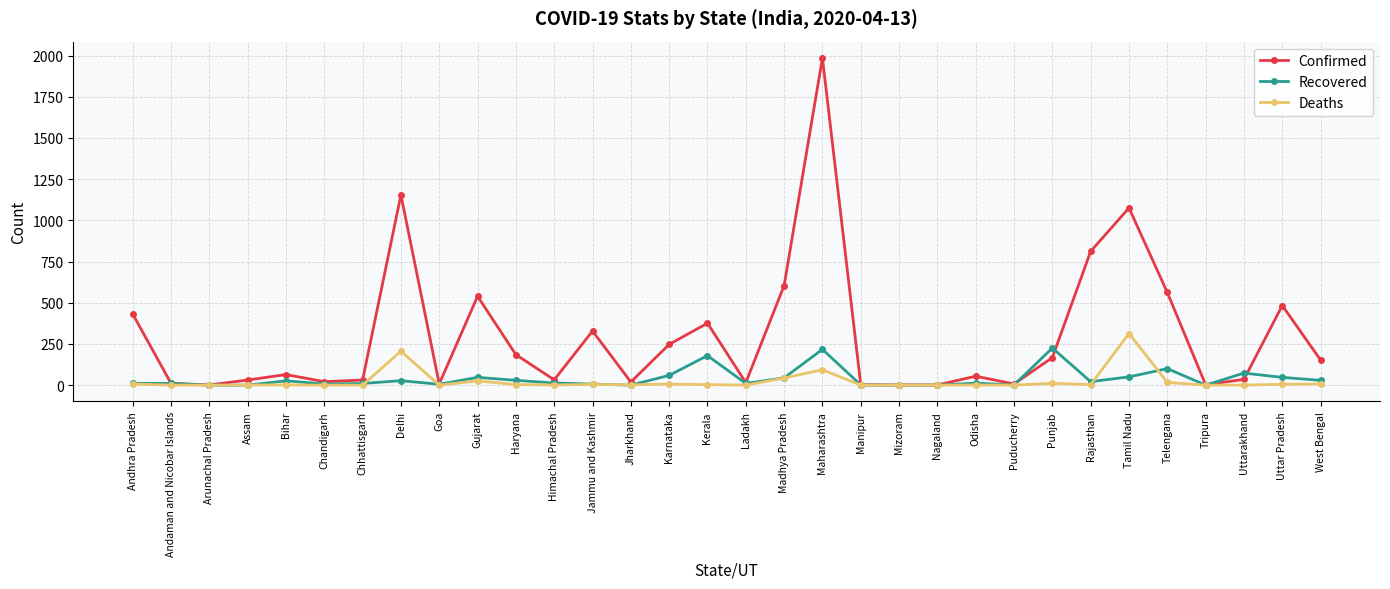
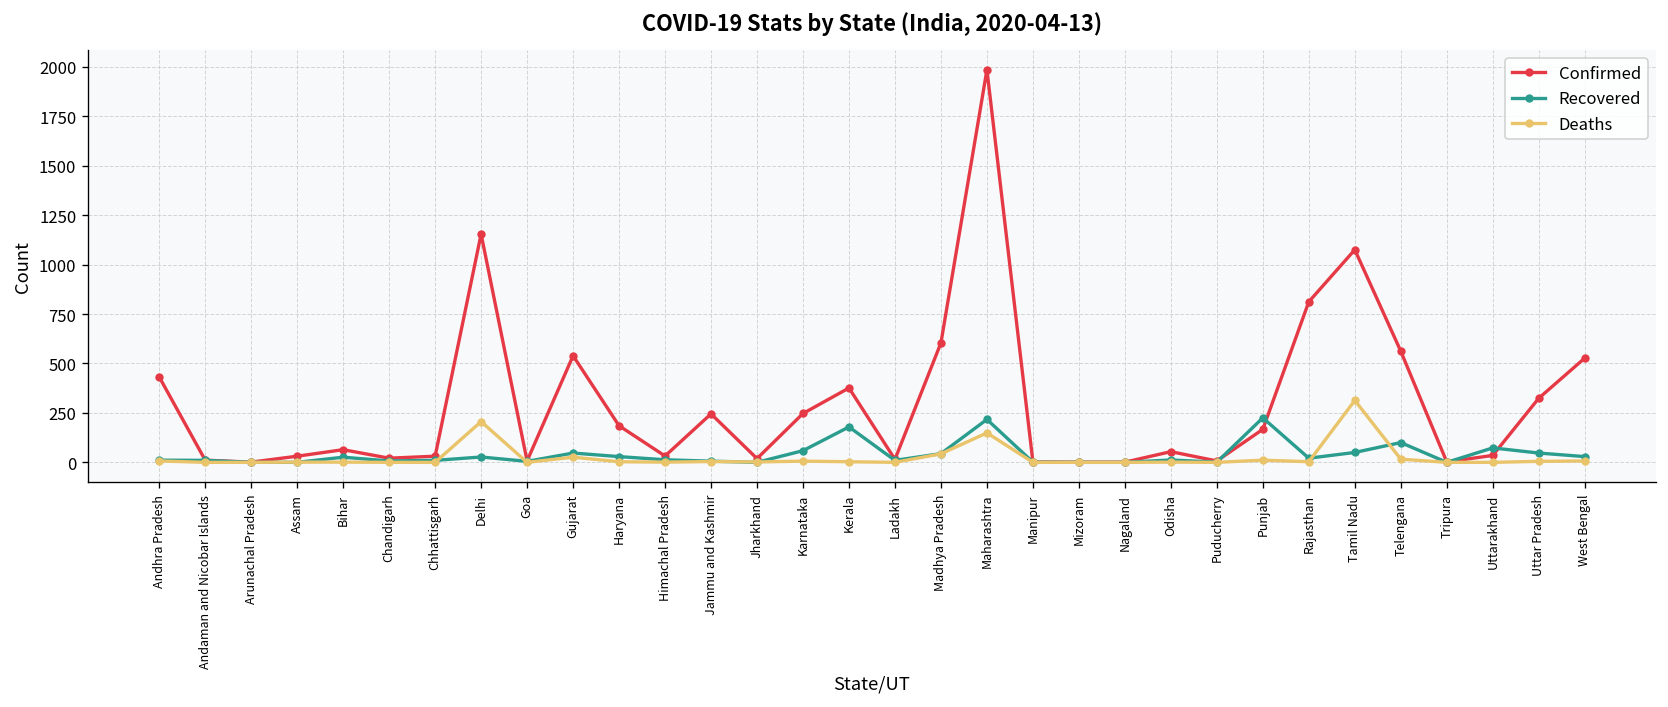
Confirmed, Jammu and Kashmir: 330 -> 250
Deaths, Maharashtra: 90 -> 150
Confirmed, Uttar Pradesh: 480 -> 320
Confirmed, West Bengal: 150 -> 530
